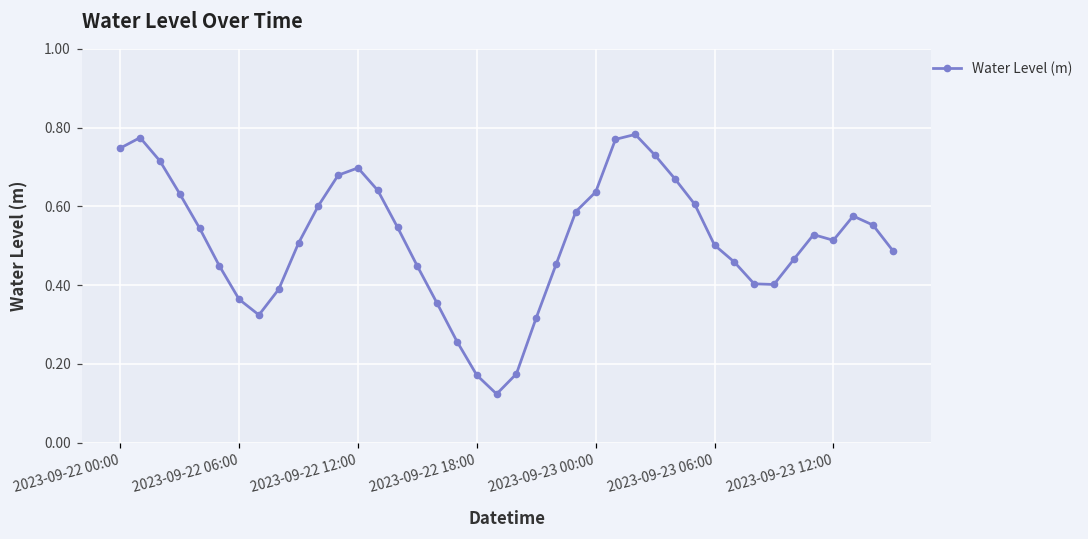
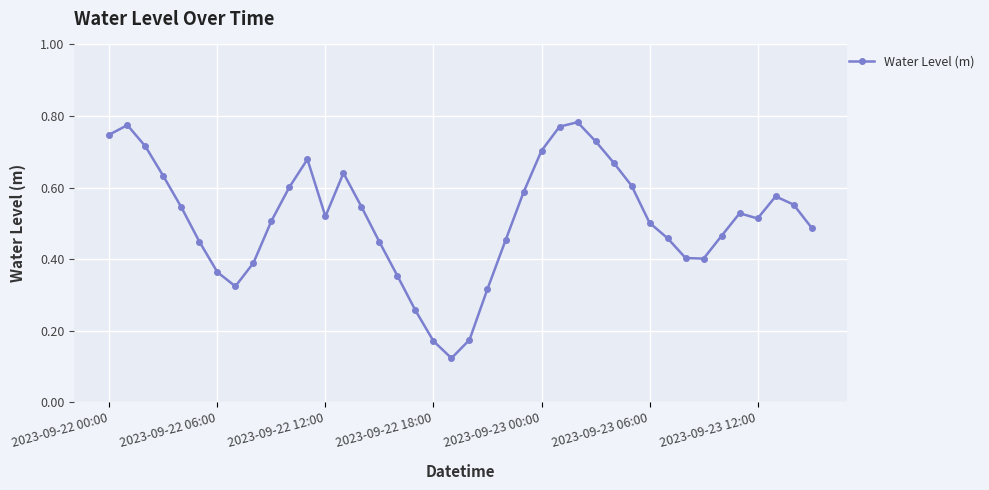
2023-09-22 12:00: 0.70 -> 0.52
2023-09-23 00:00: 0.64 -> 0.70
